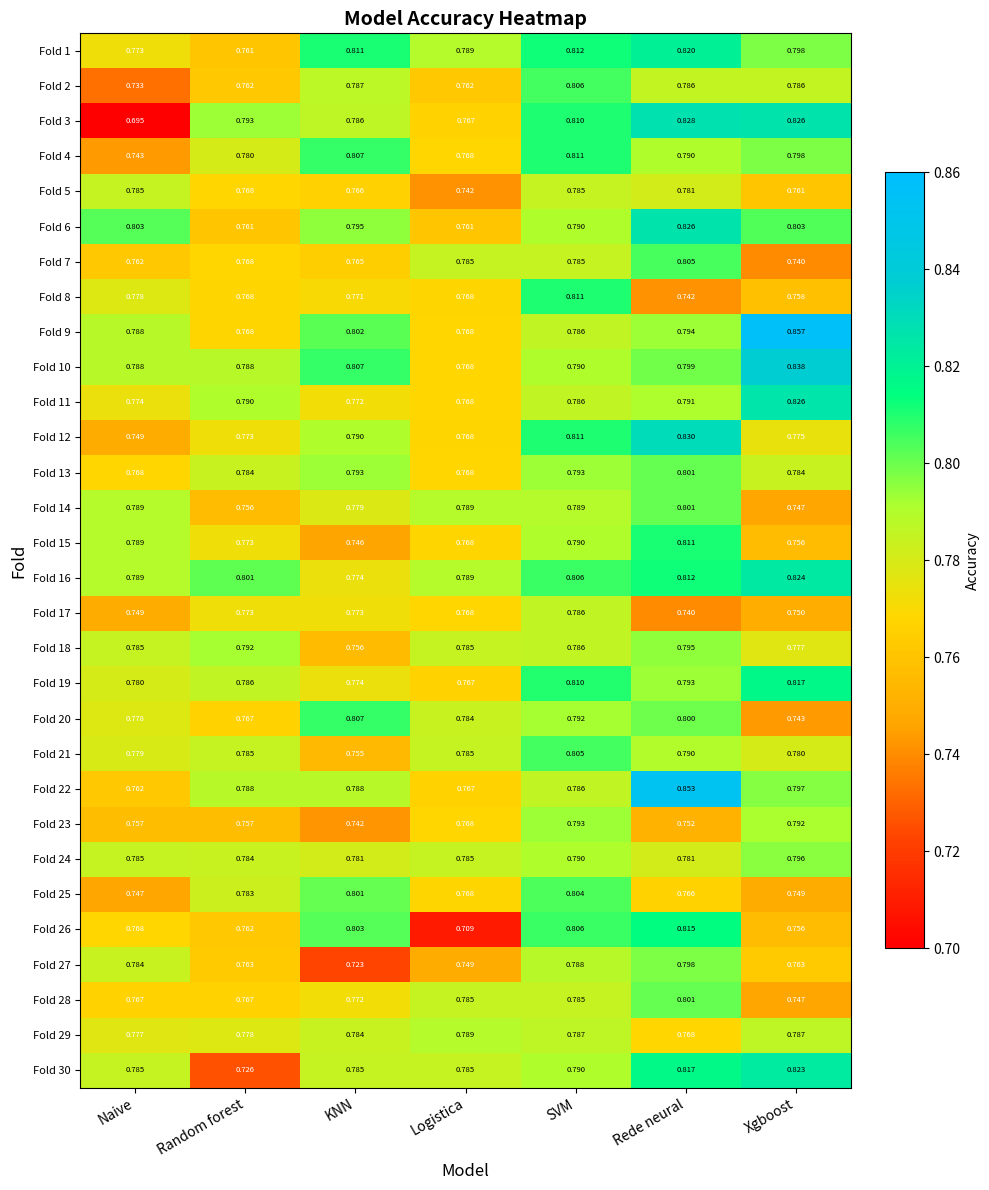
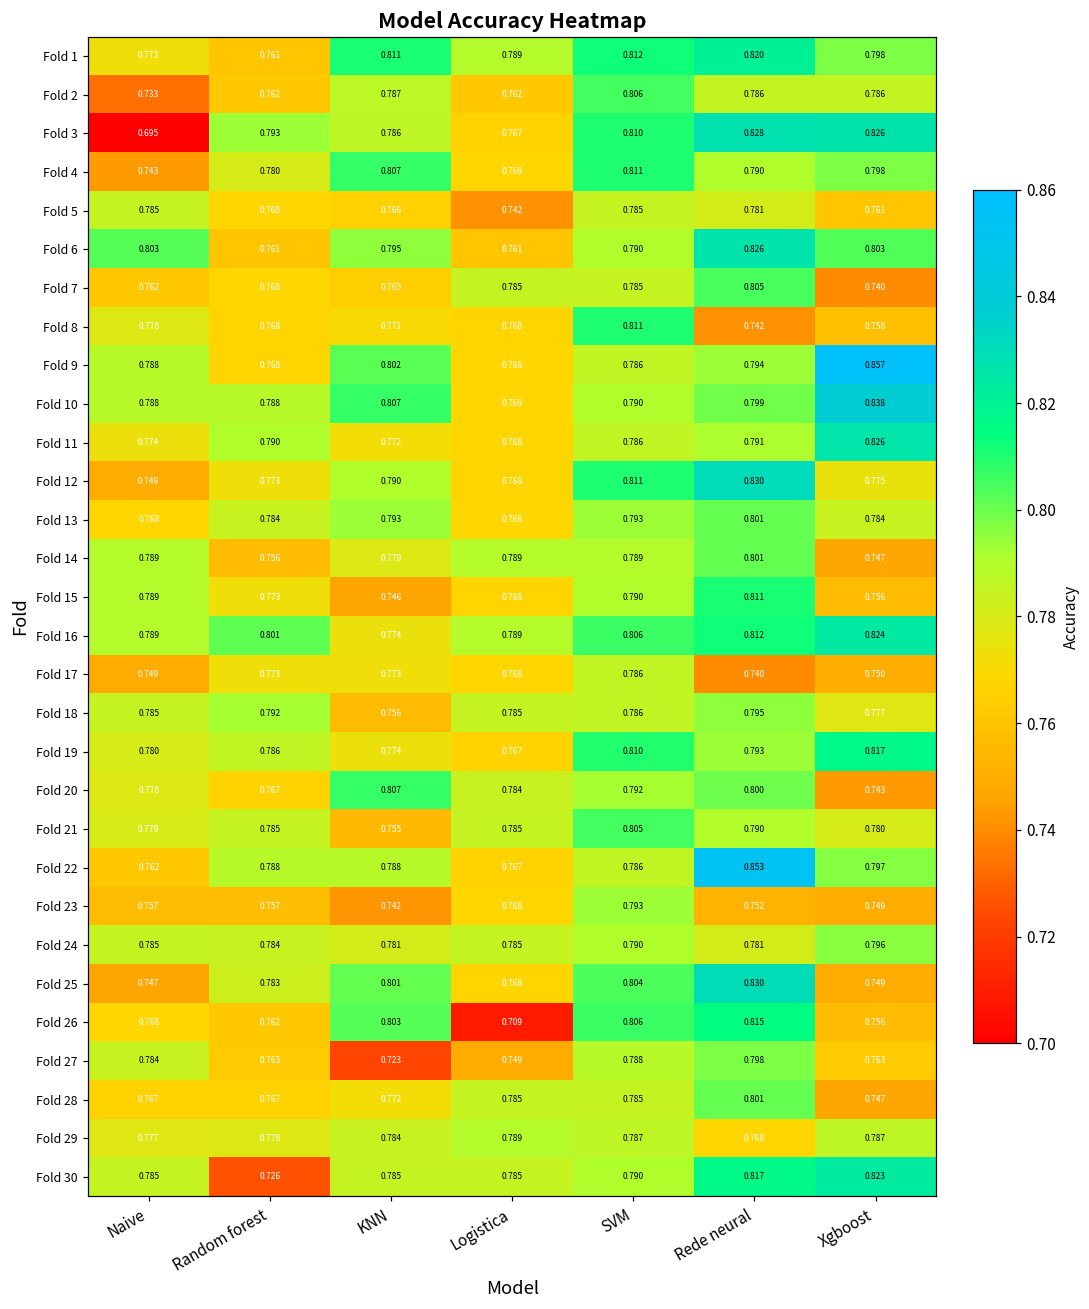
Fold 23, Xgboost: 0.792 -> 0.749
Fold 25, Rede neural: 0.766 -> 0.830
